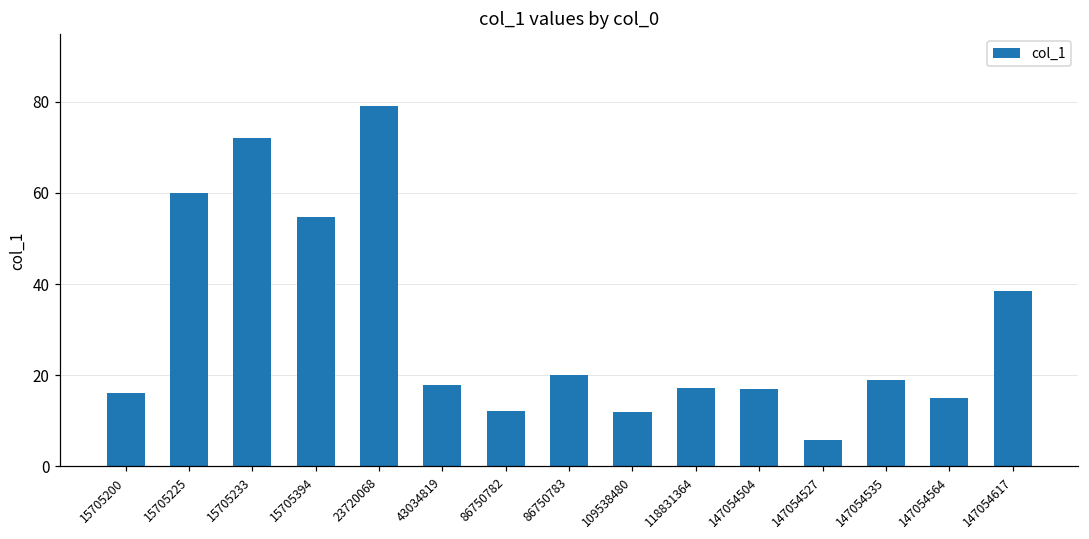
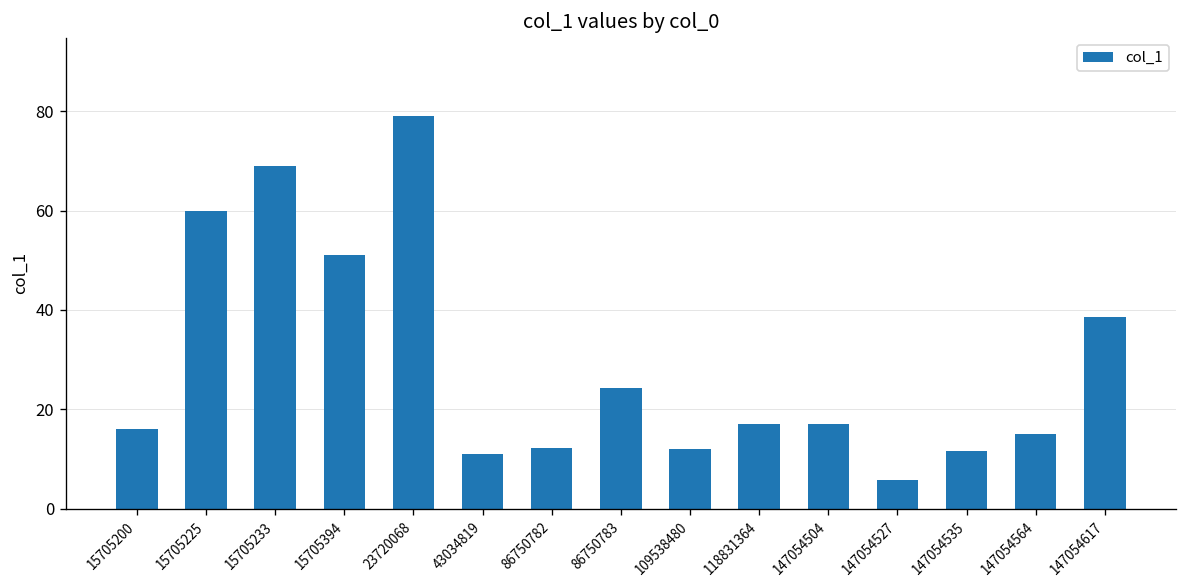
15705233: 72 -> 69
15705394: 55 -> 51
43034819: 18 -> 11
86750783: 20 -> 24
147054535: 19 -> 12
